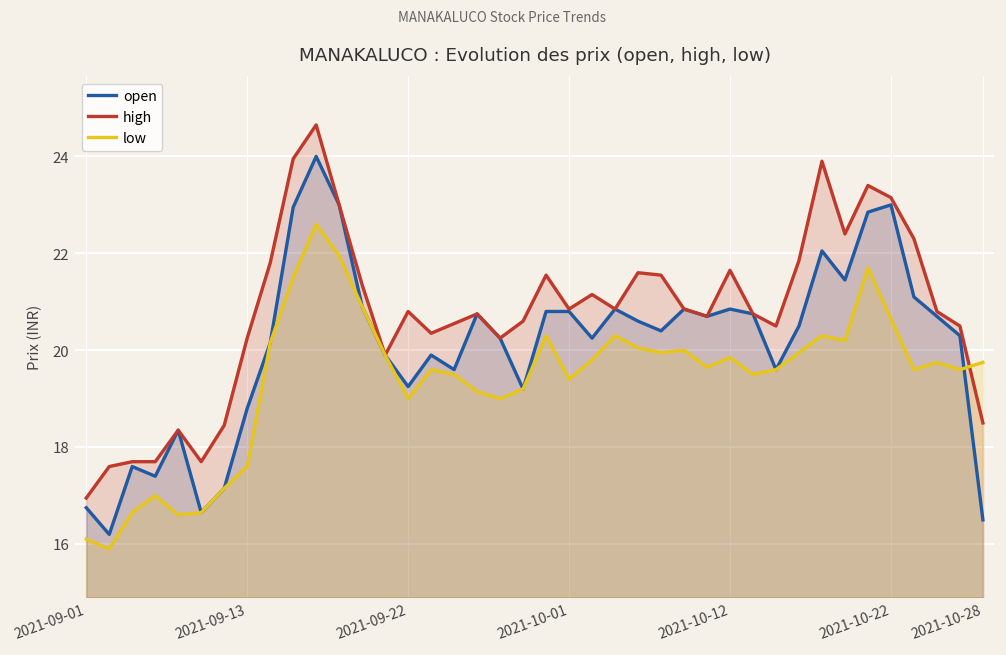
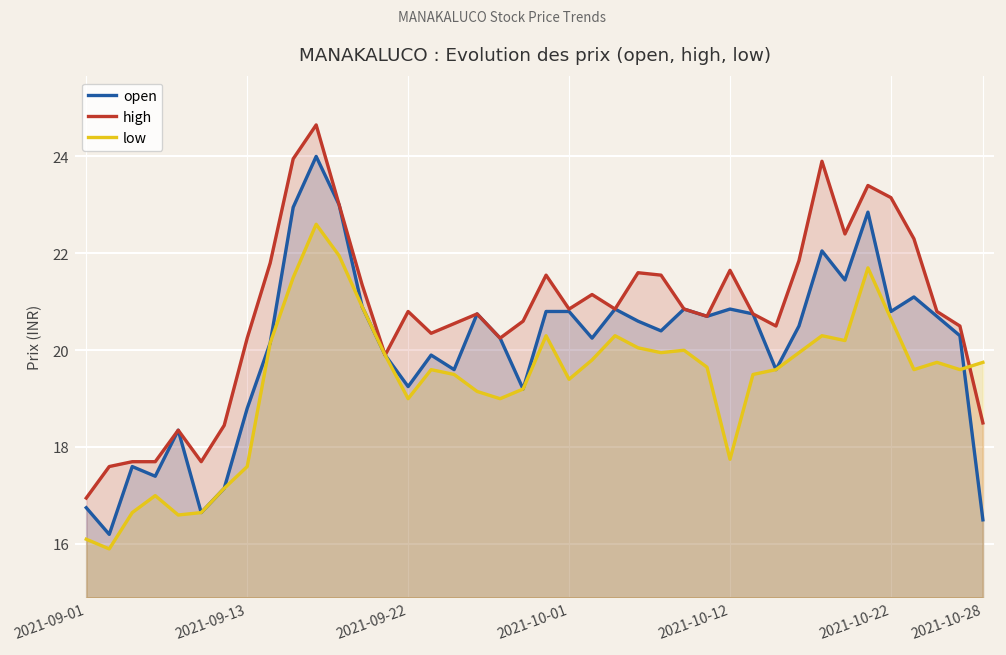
low, 2021-10-12: 19.9 -> 17.8
open, 2021-10-22: 23.0 -> 20.8
